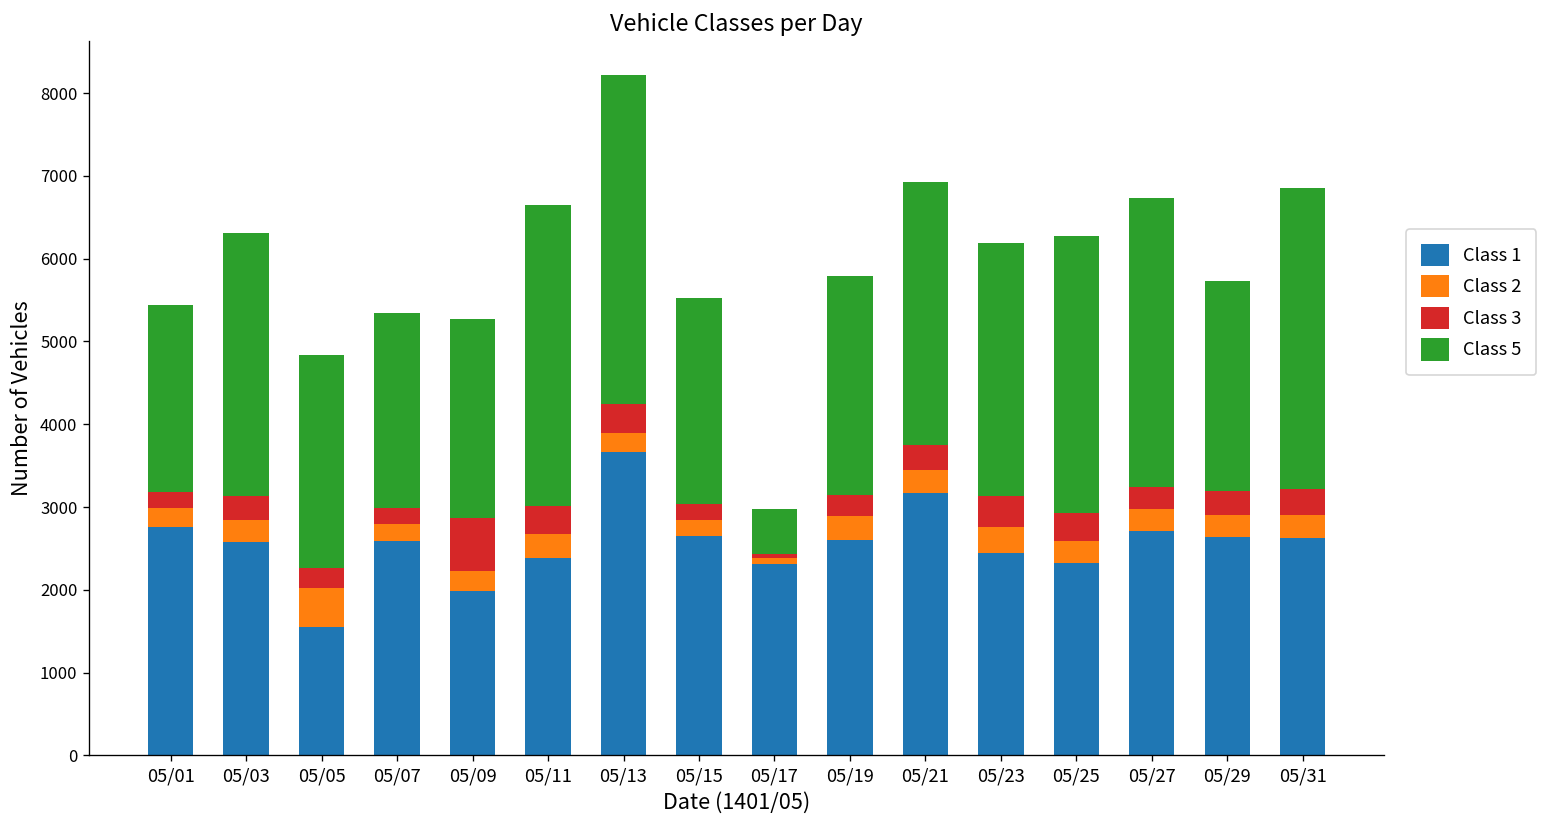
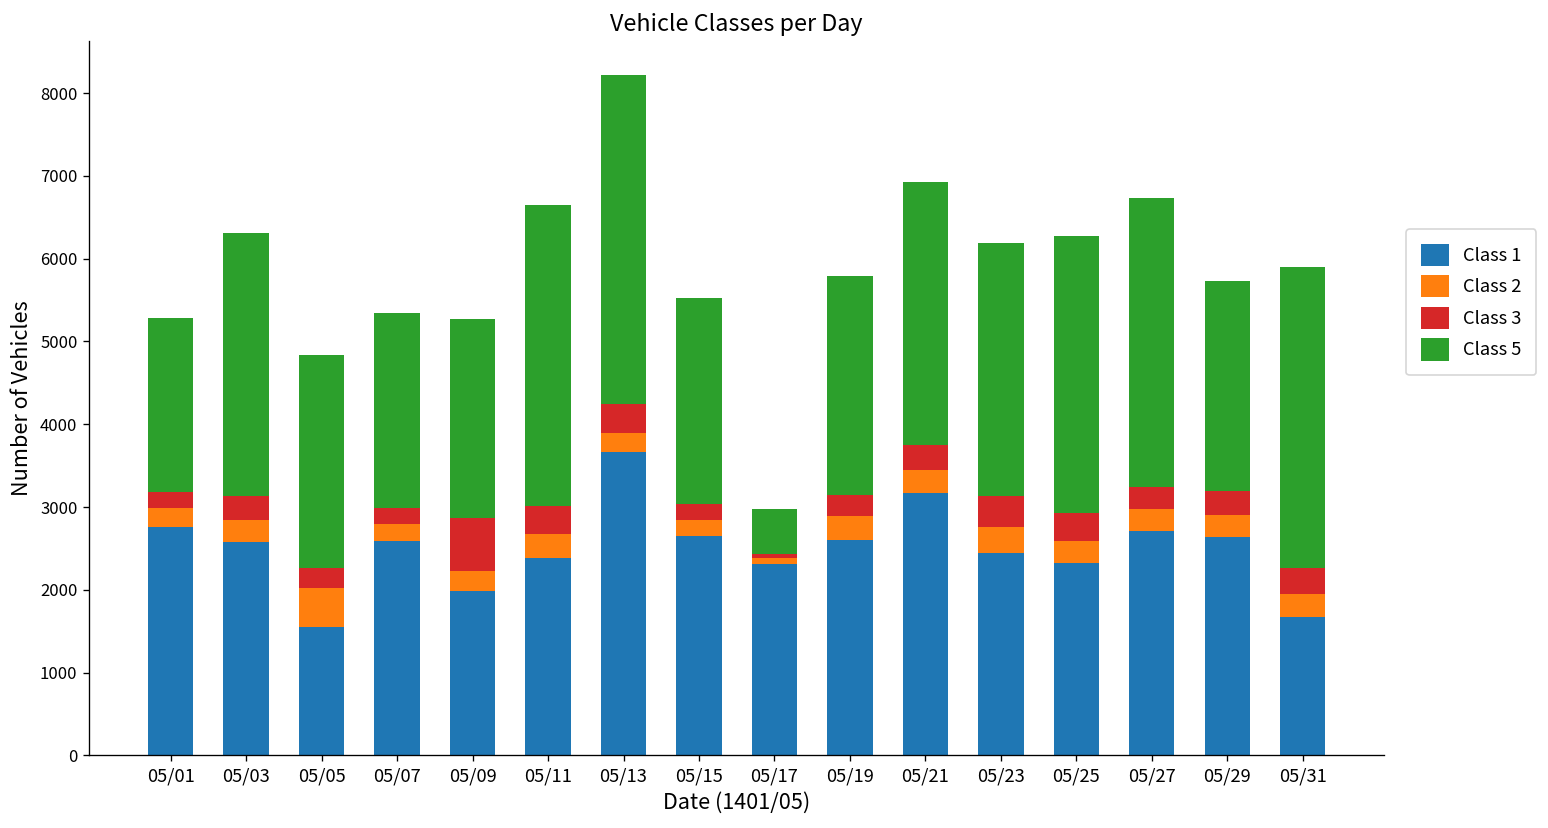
Class 5, 05/01: 2300 -> 2100
Class 1, 05/31: 2600 -> 1700
